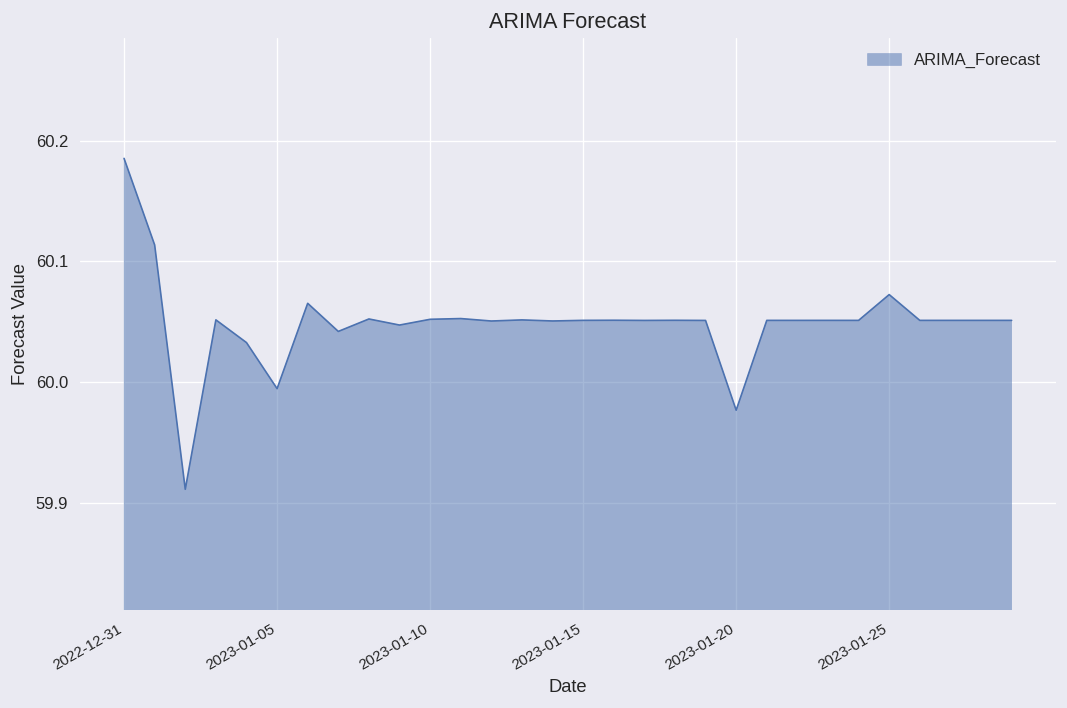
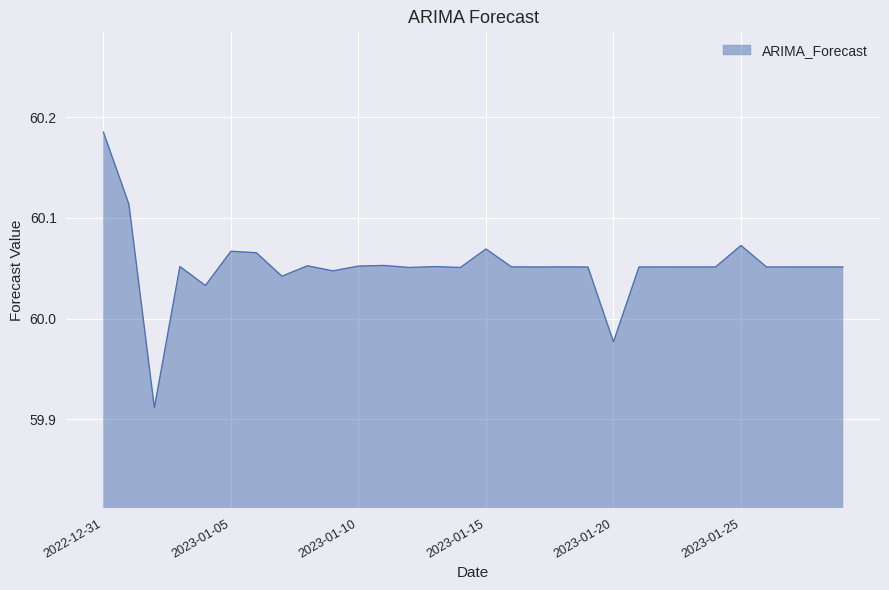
2023-01-05: 59.995 -> 60.067
2023-01-15: 60.051 -> 60.069
